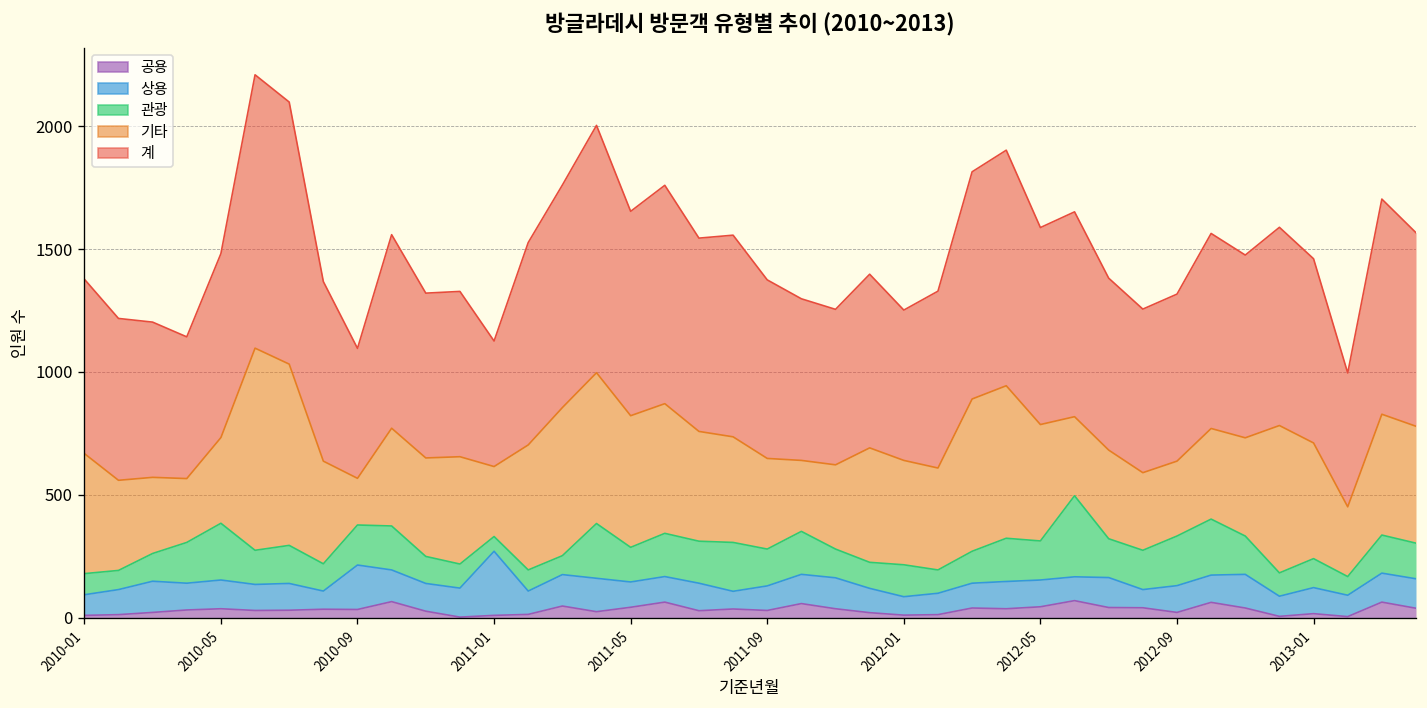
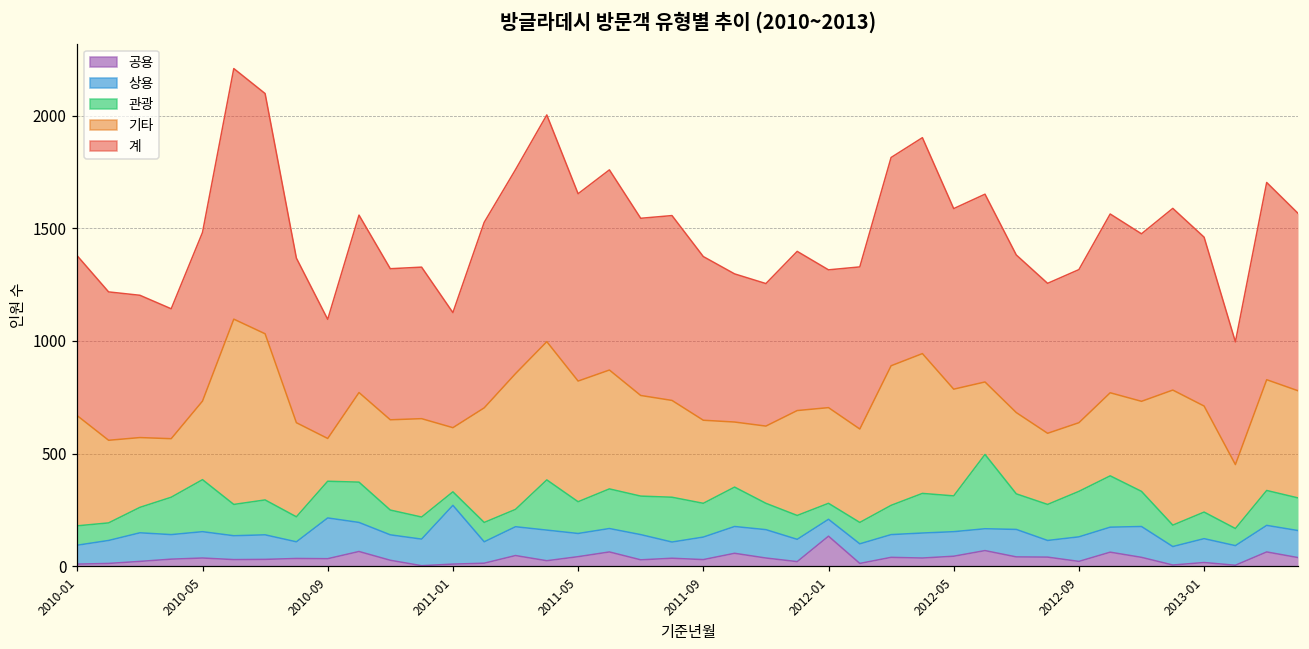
공용, 2012-01: 10 -> 130
관광, 2012-01: 130 -> 70
